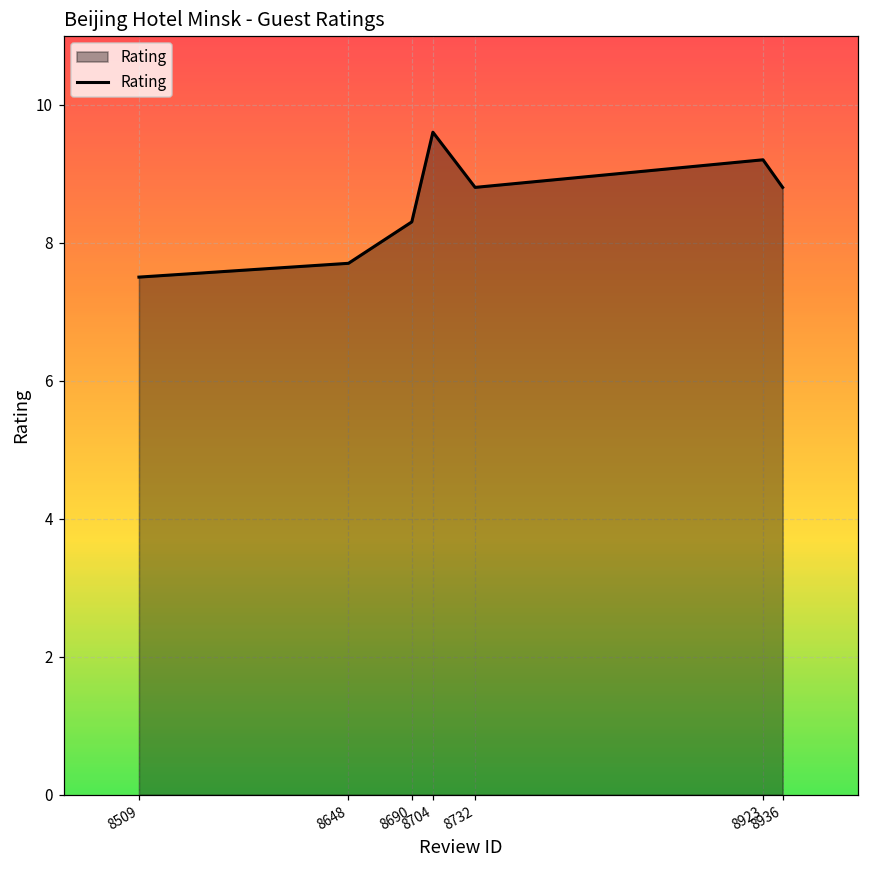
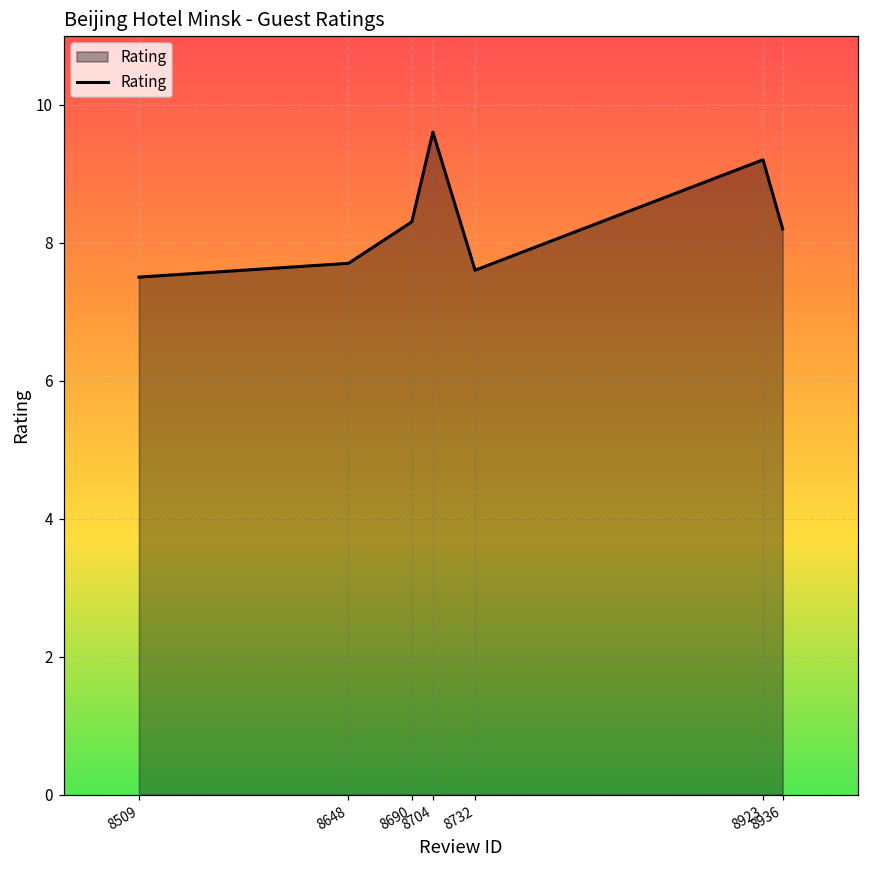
8732: 8.8 -> 7.6
8936: 8.8 -> 8.2
